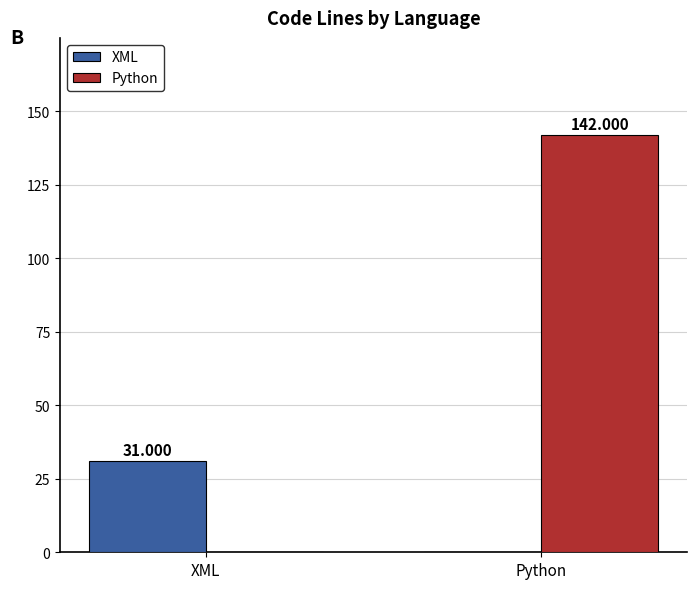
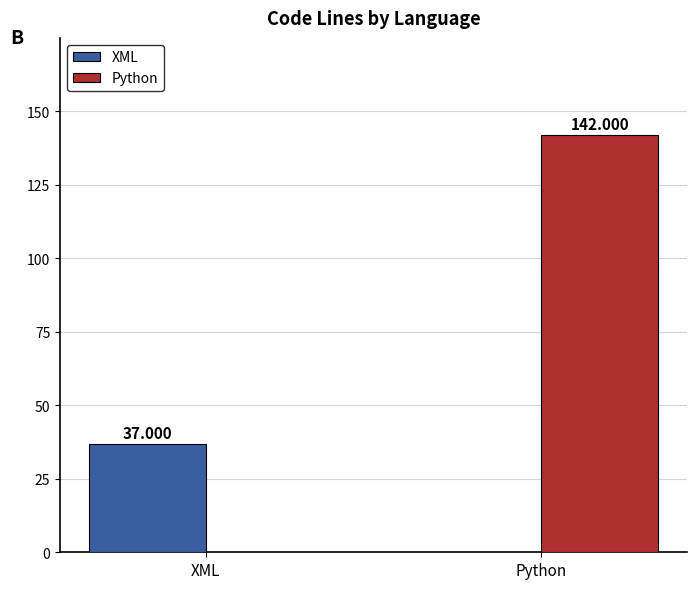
XML, XML: 31.000 -> 37.000
